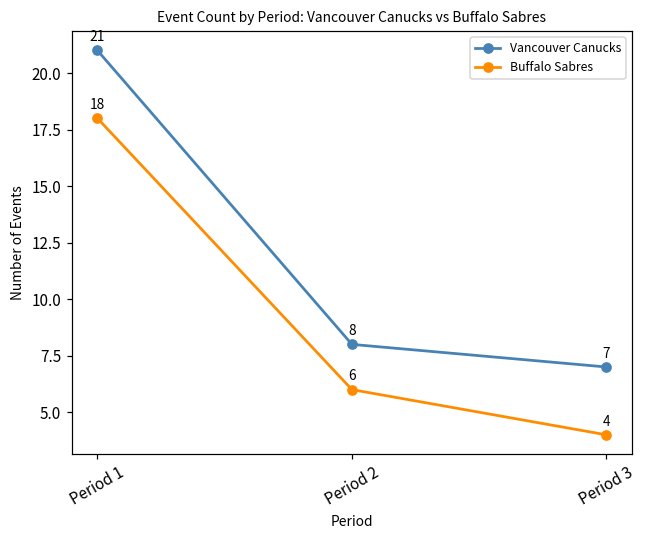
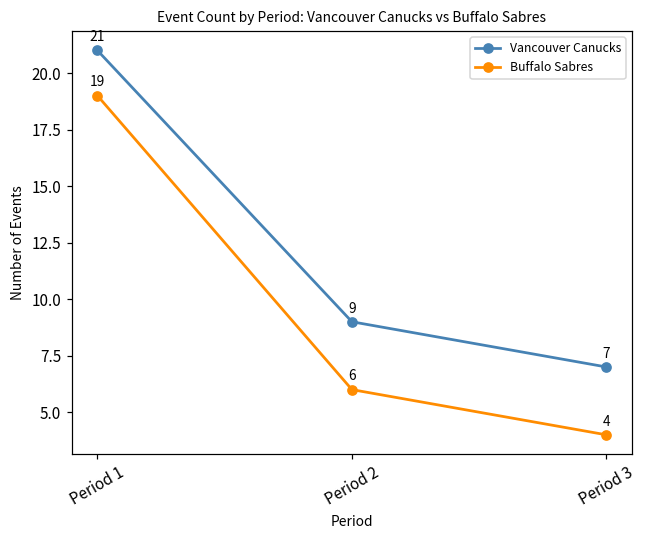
Buffalo Sabres, Period 1: 18 -> 19
Vancouver Canucks, Period 2: 8 -> 9
